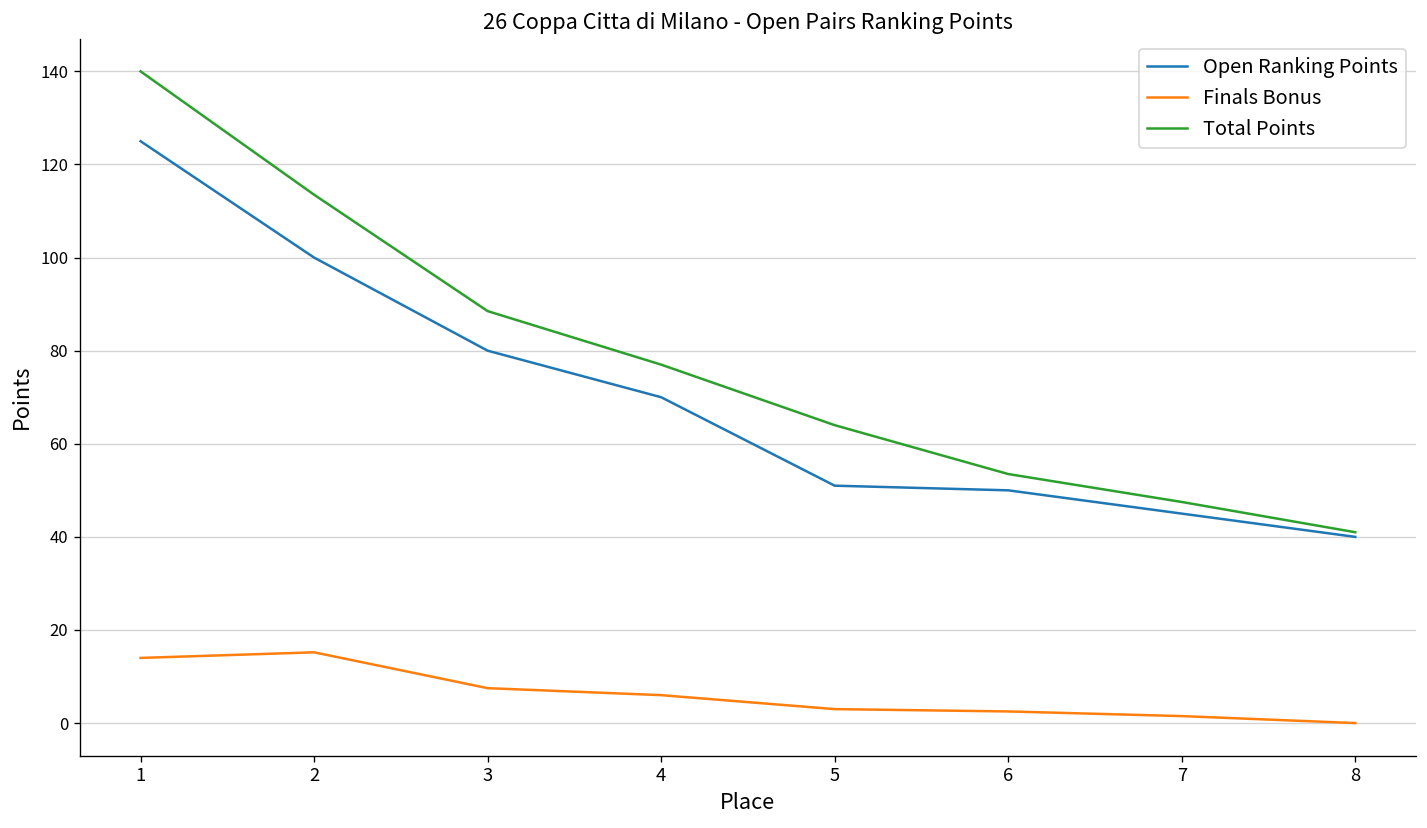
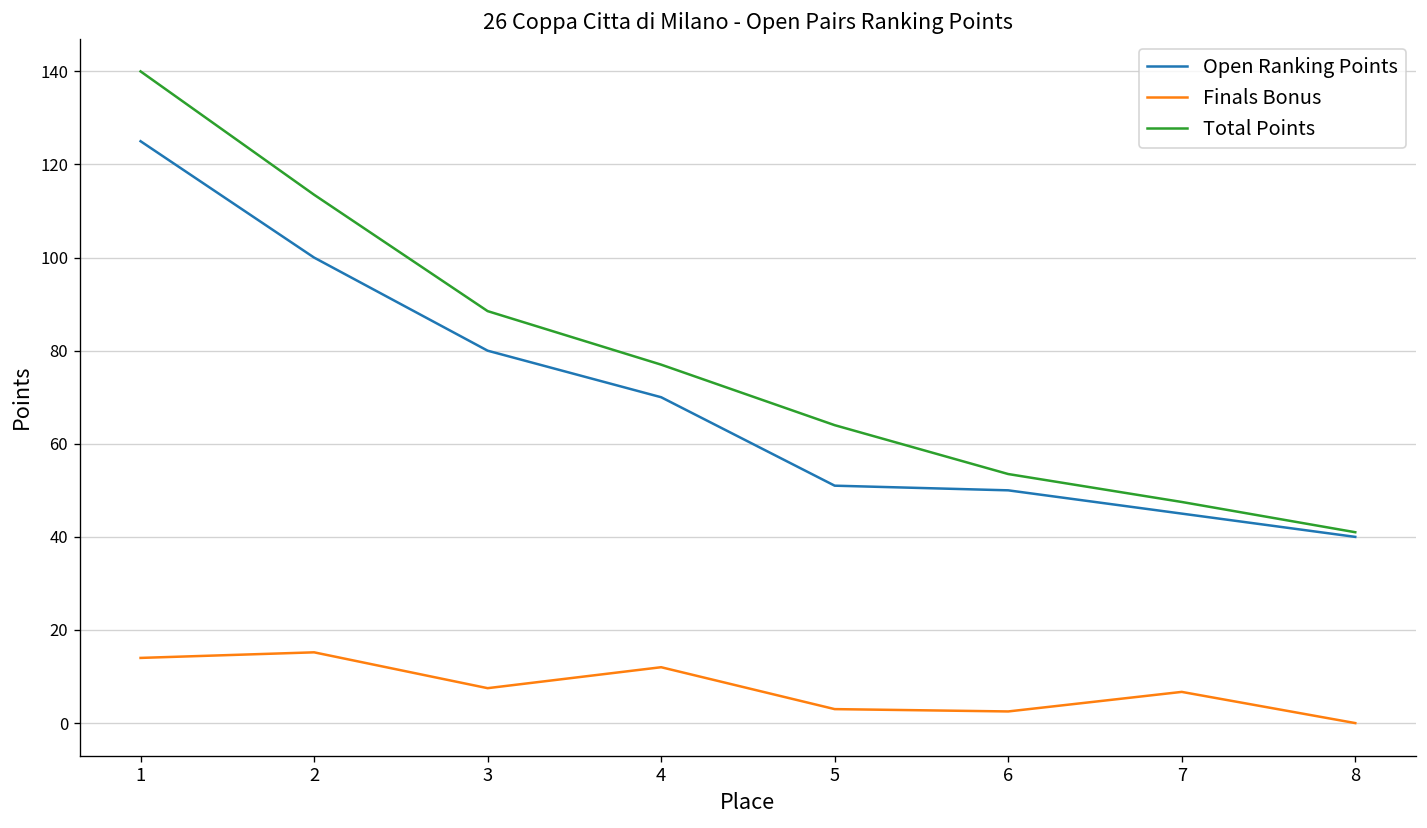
Finals Bonus, 4: 6 -> 12
Finals Bonus, 7: 2 -> 7
